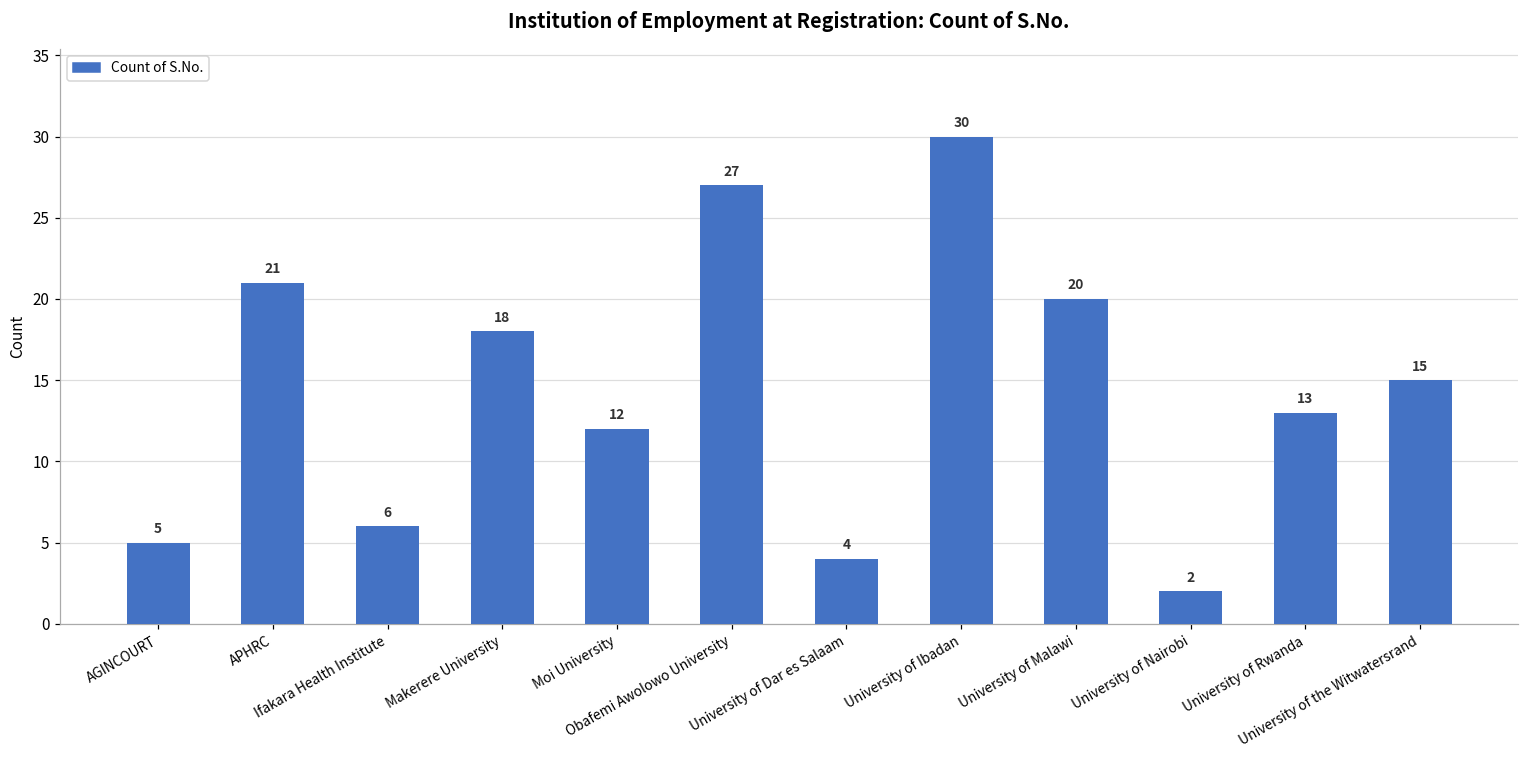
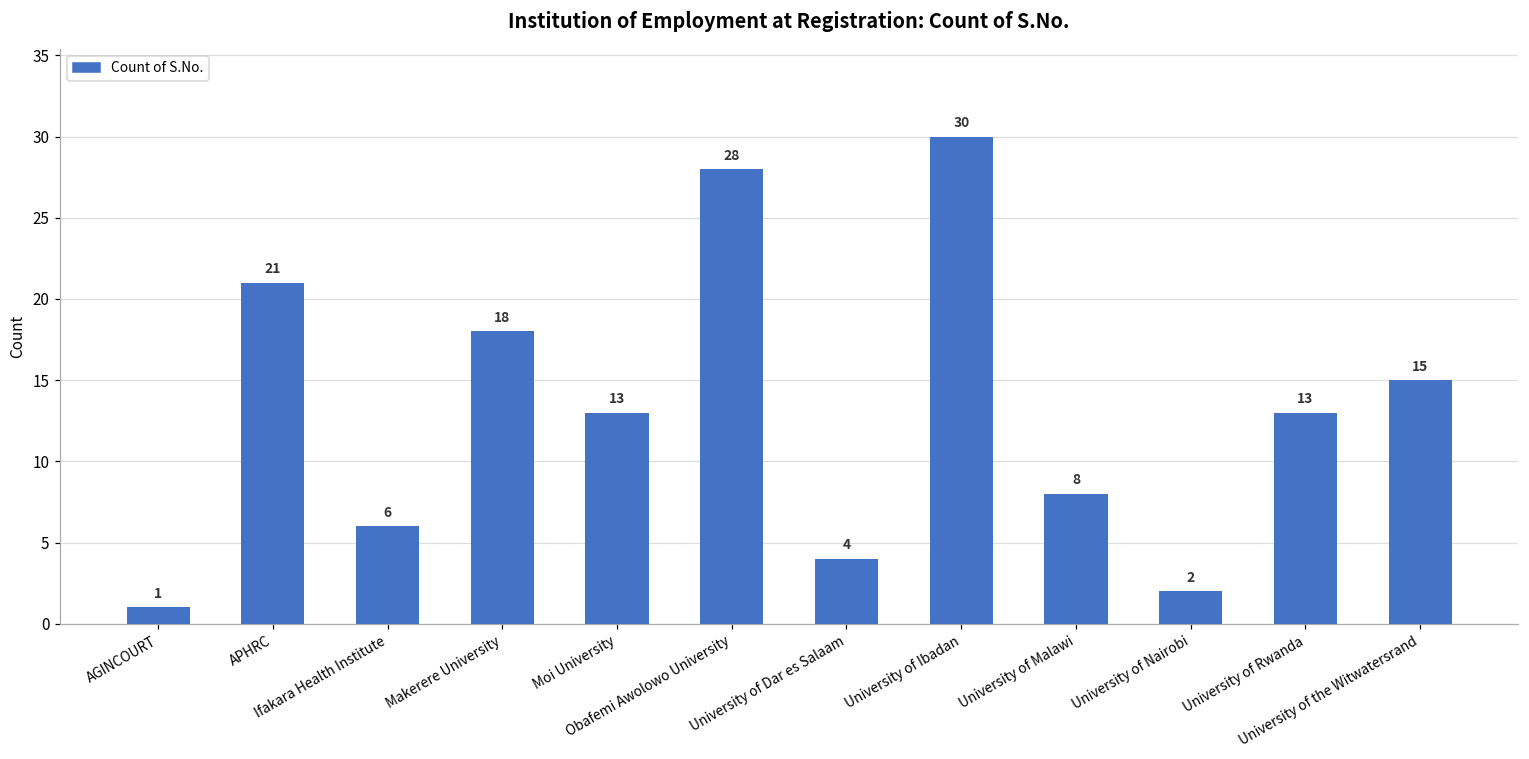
AGINCOURT: 5 -> 1
Moi University: 12 -> 13
Obafemi Awolowo University: 27 -> 28
University of Malawi: 20 -> 8
